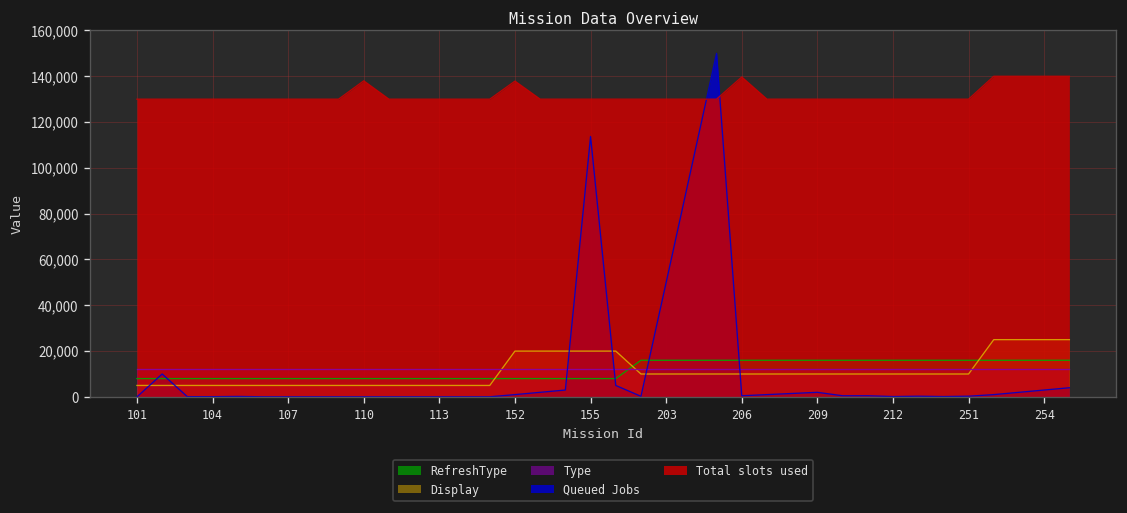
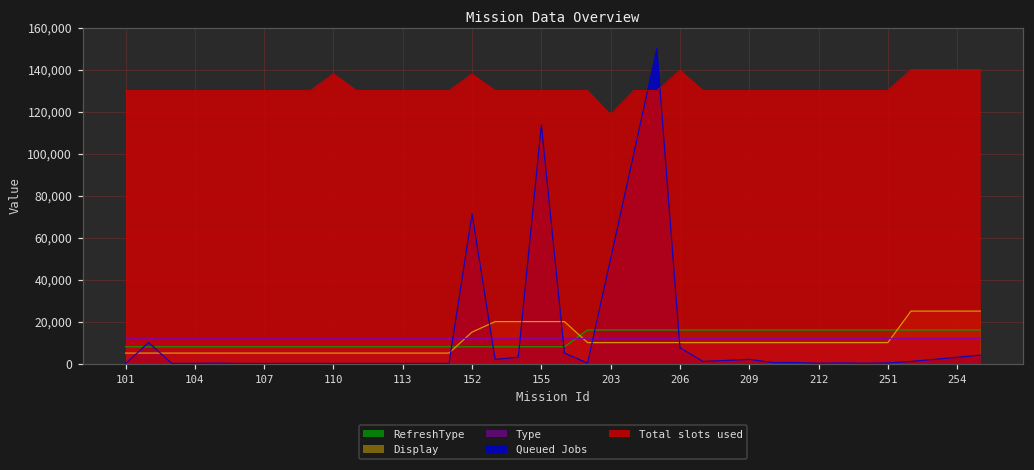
Display, 152: 20,000 -> 15,000
Queued Jobs, 152: 1,000 -> 71,000
Total slots used, 203: 130,000 -> 118,000
Queued Jobs, 206: 1,000 -> 8,000
